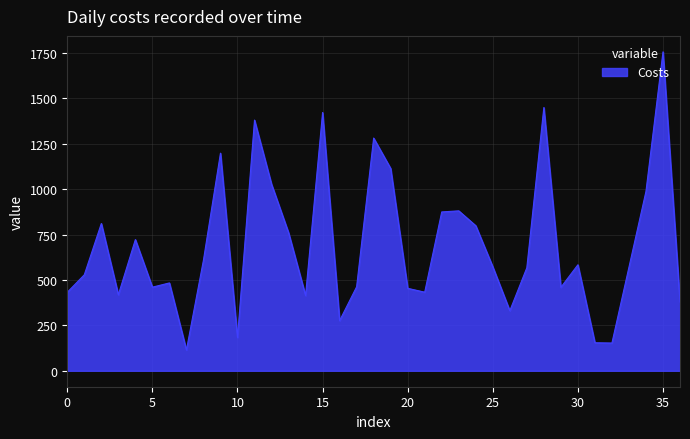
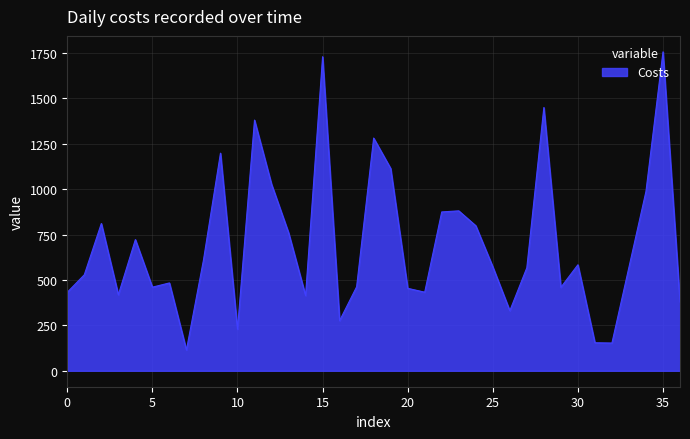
10: 180 -> 230
15: 1420 -> 1730
